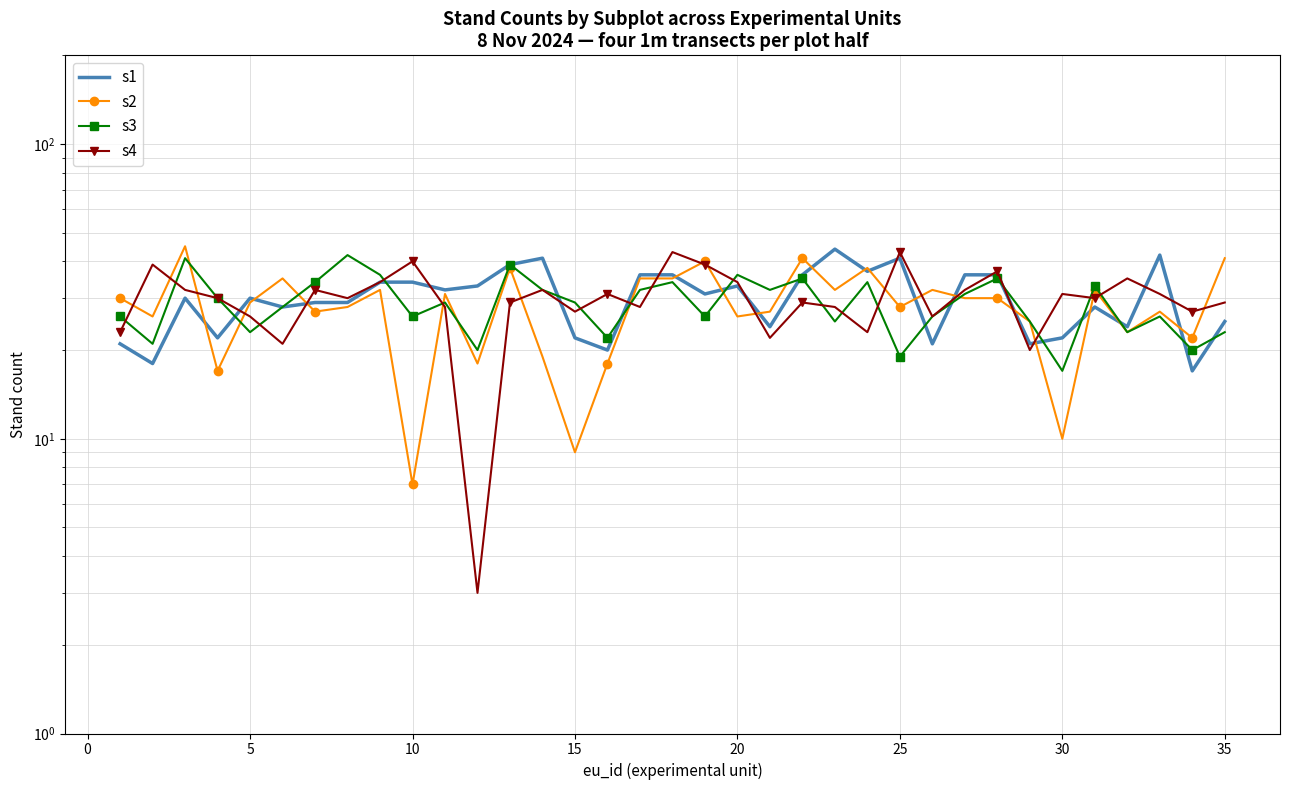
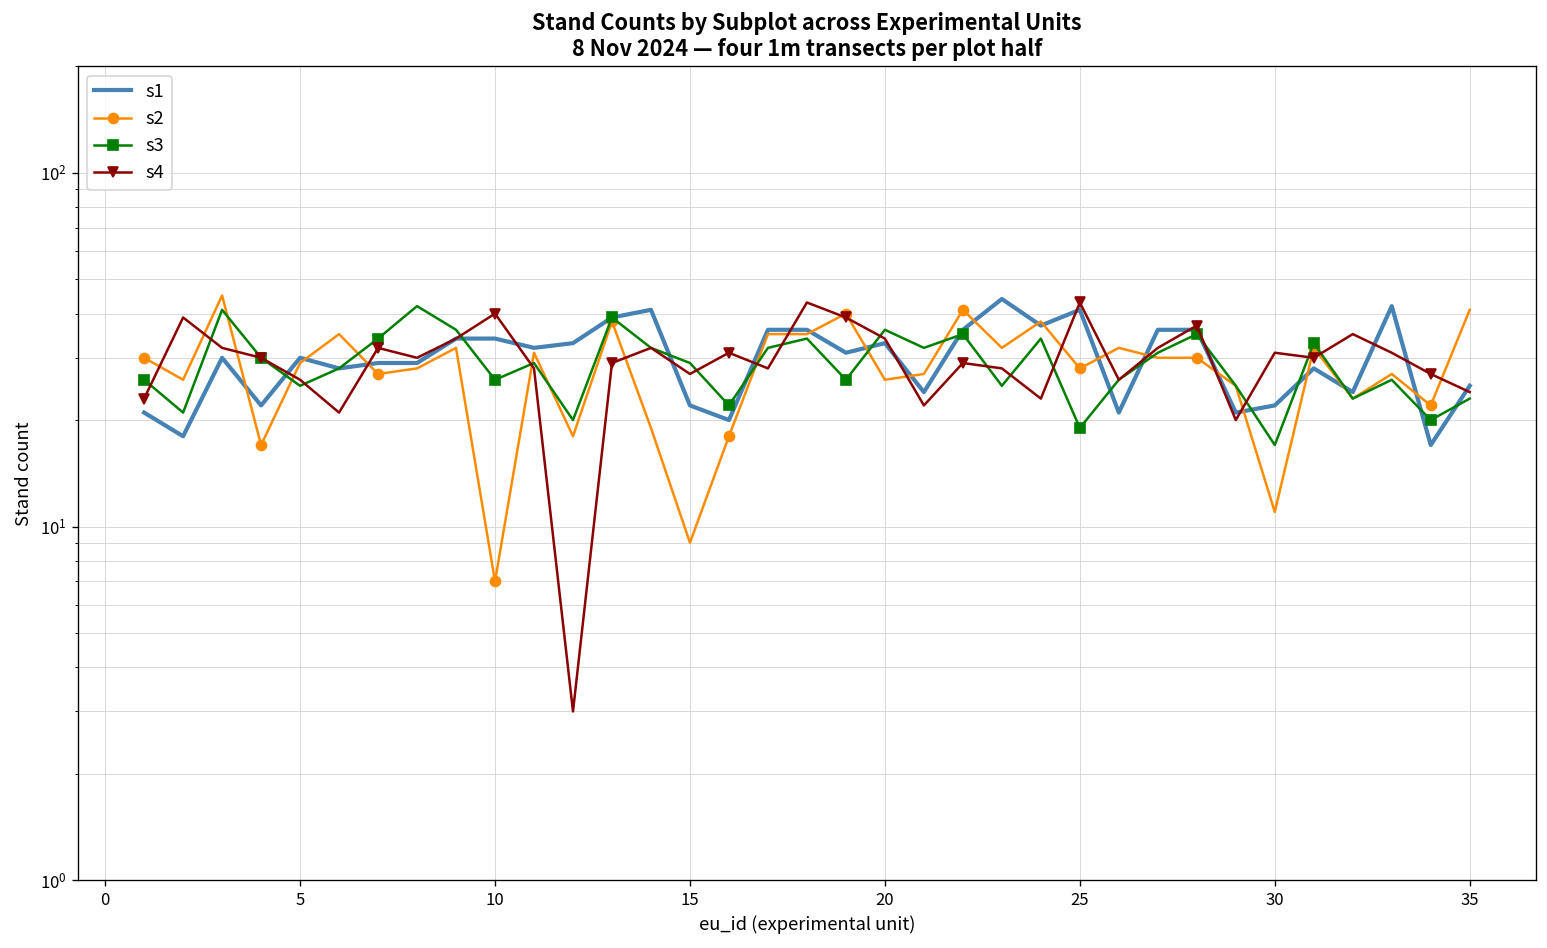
s3, 5: 23 -> 25
s2, 30: 10 -> 11
s4, 35: 29 -> 24
